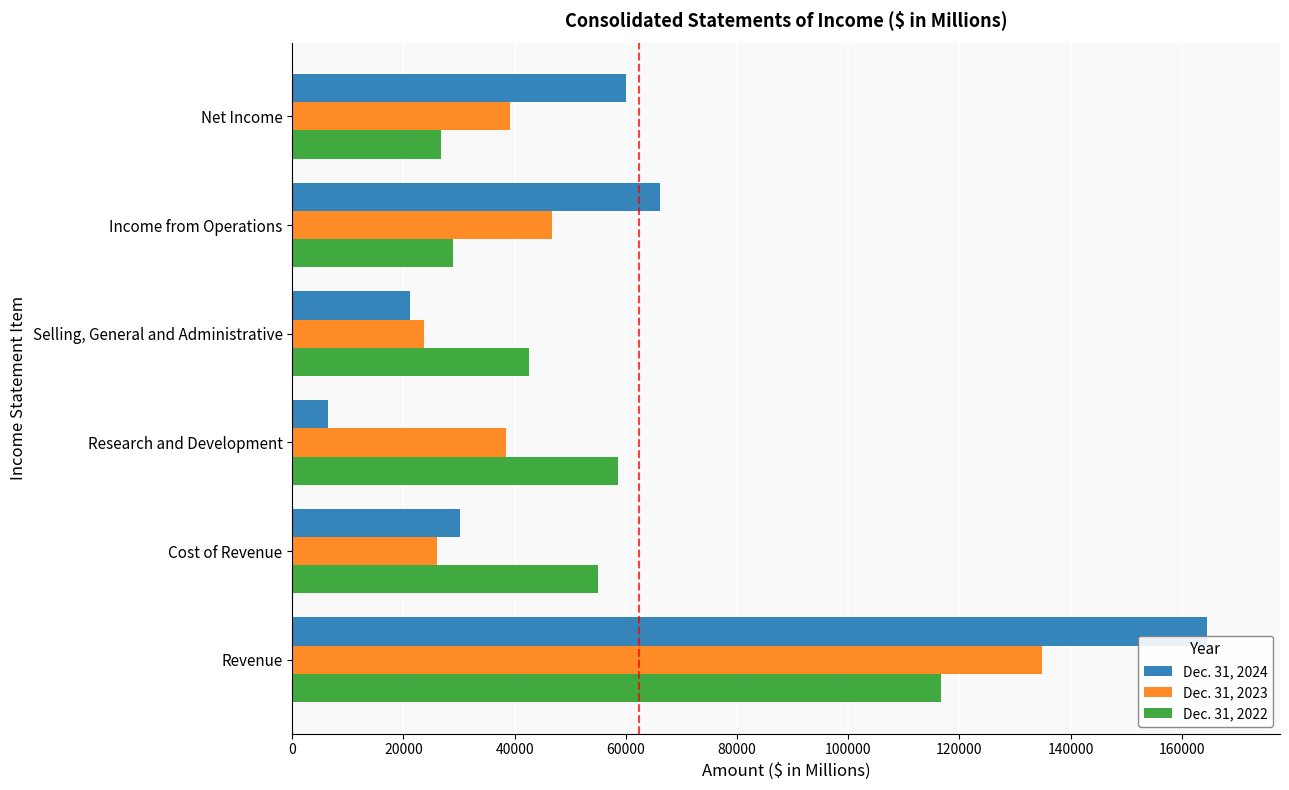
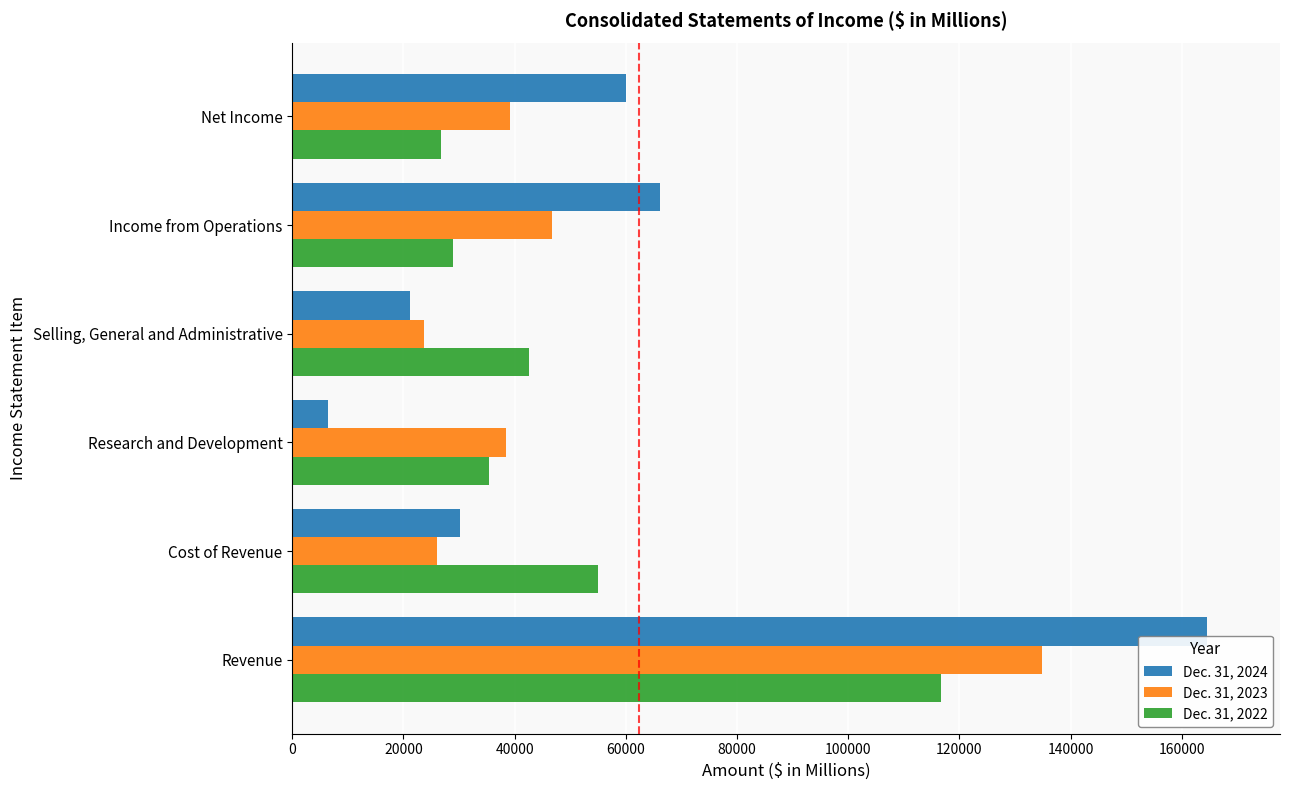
Dec. 31, 2022, Research and Development: 59000 -> 35000
